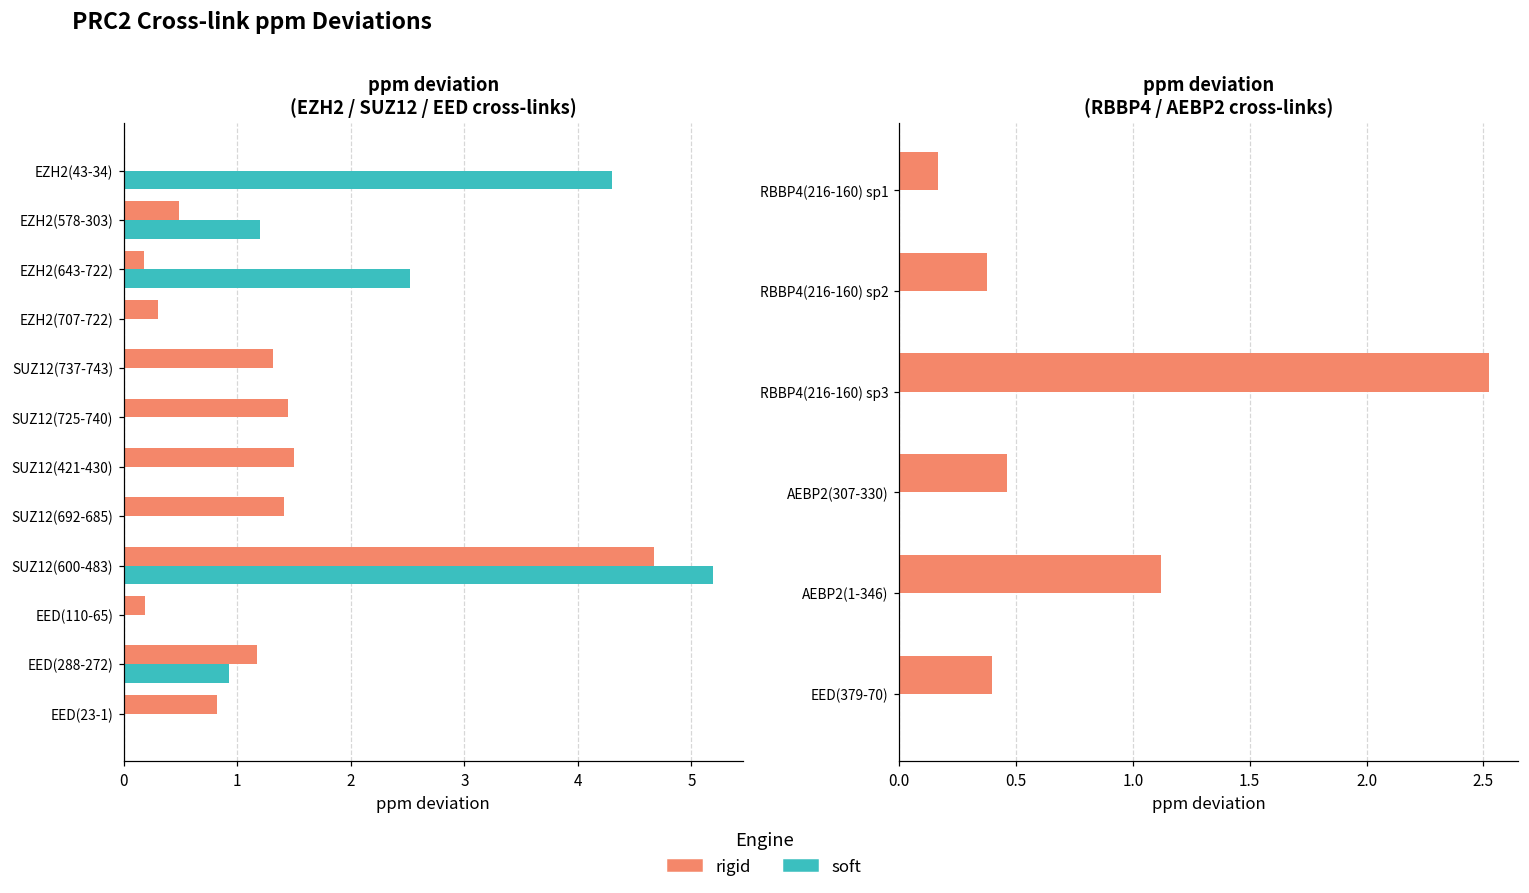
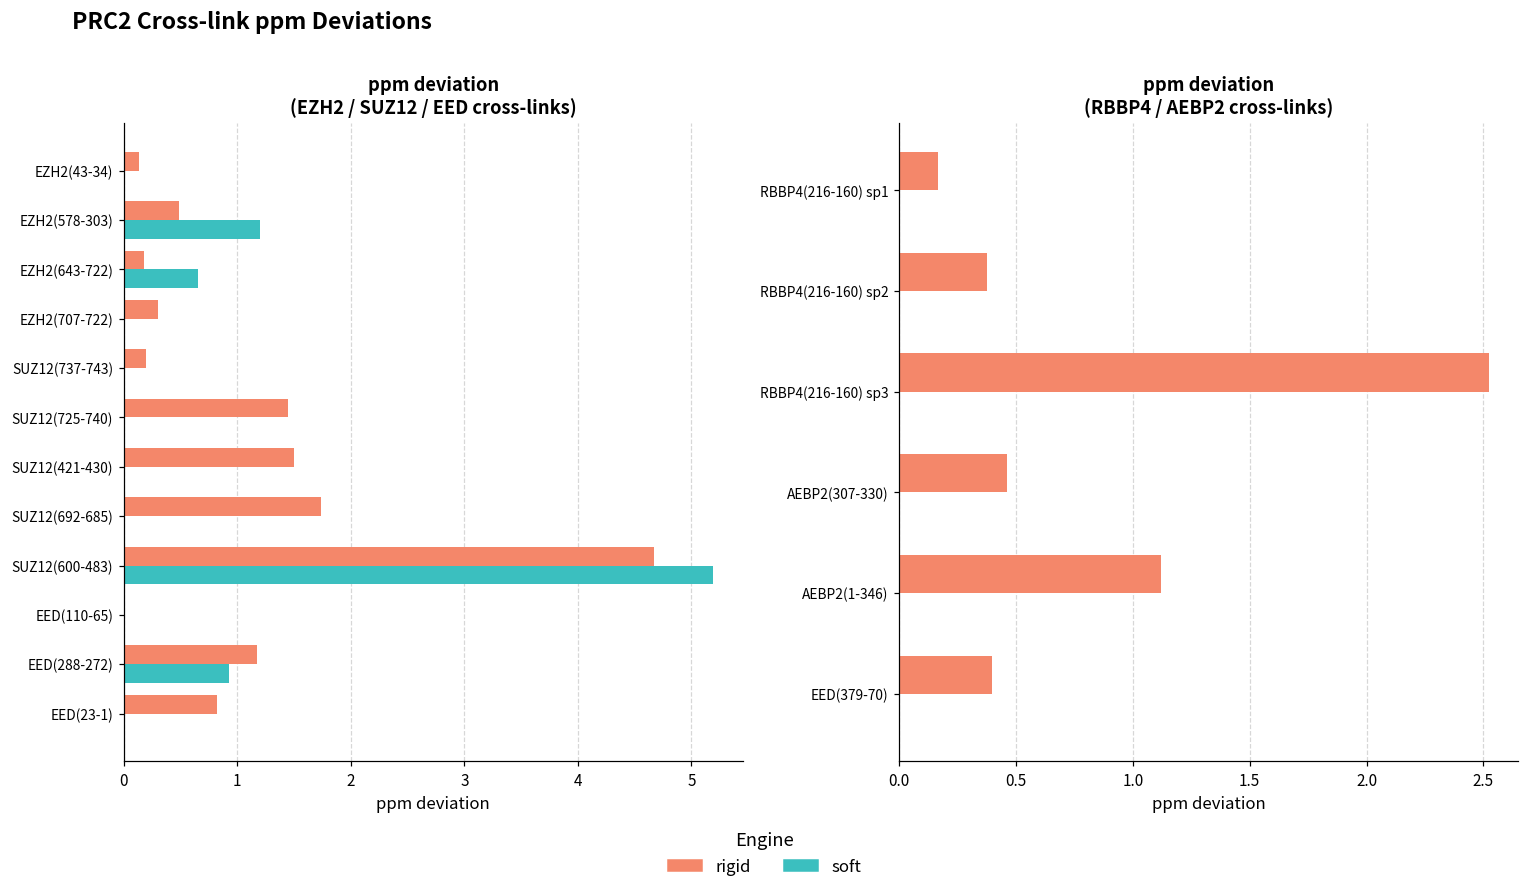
ppm deviation (EZH2 / SUZ12 / EED cross-links), rigid, EZH2(43-34): 0.00 -> 0.13
ppm deviation (EZH2 / SUZ12 / EED cross-links), soft, EZH2(43-34): 4.3 -> 0.0
ppm deviation (EZH2 / SUZ12 / EED cross-links), soft, EZH2(643-722): 2.52 -> 0.66
ppm deviation (EZH2 / SUZ12 / EED cross-links), rigid, SUZ12(737-743): 1.32 -> 0.19
ppm deviation (EZH2 / SUZ12 / EED cross-links), rigid, SUZ12(692-685): 1.41 -> 1.74
ppm deviation (EZH2 / SUZ12 / EED cross-links), rigid, EED(110-65): 0.19 -> 0.01
